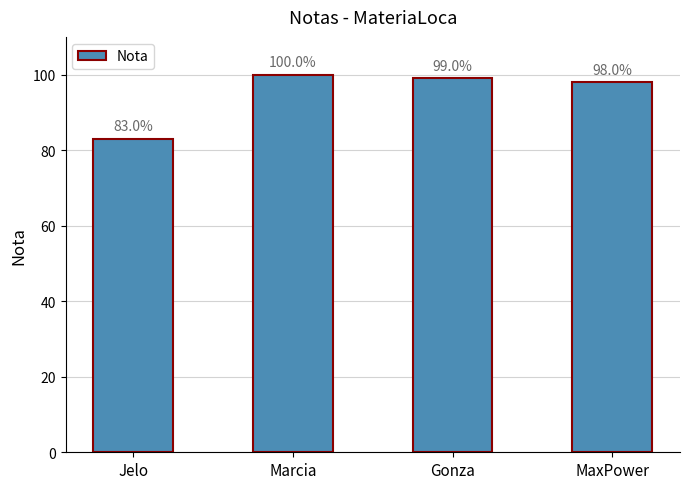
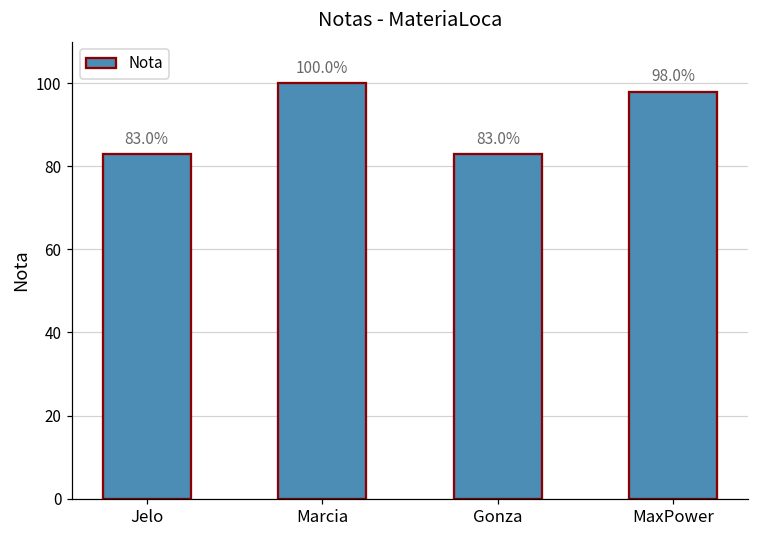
Gonza: 99.0% -> 83.0%
